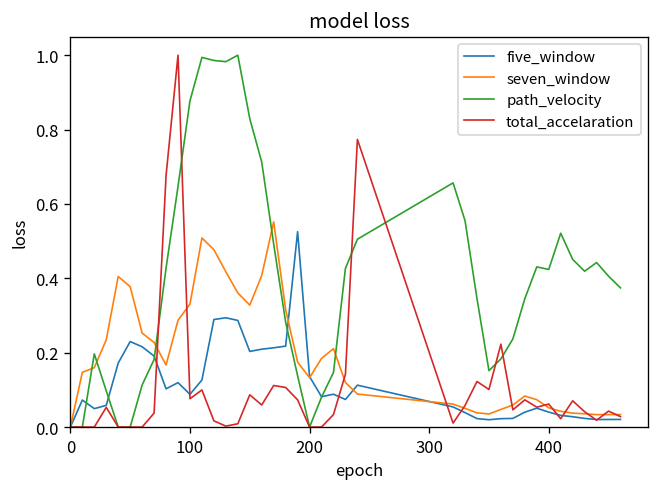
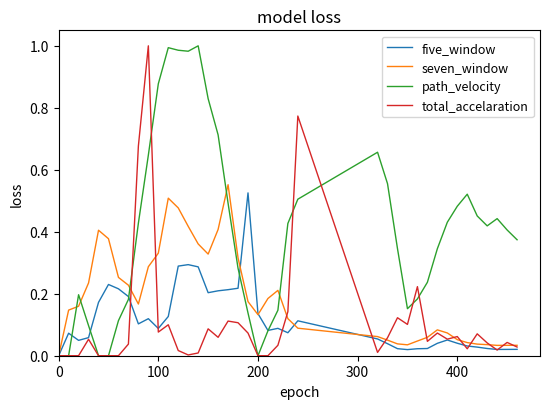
path_velocity, 400: 0.42 -> 0.48
